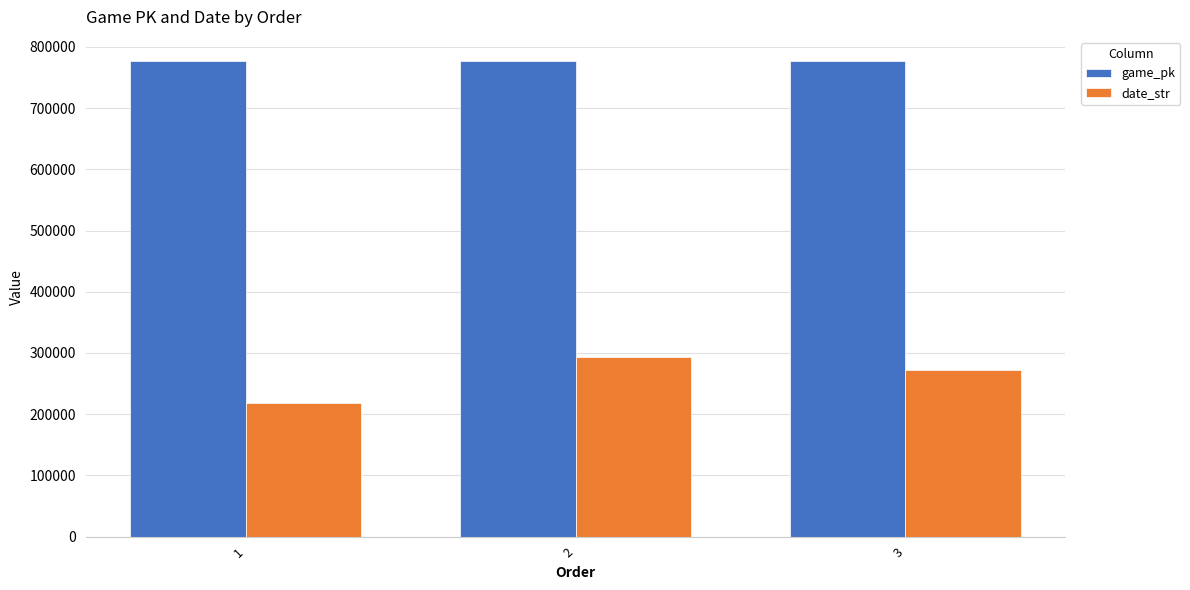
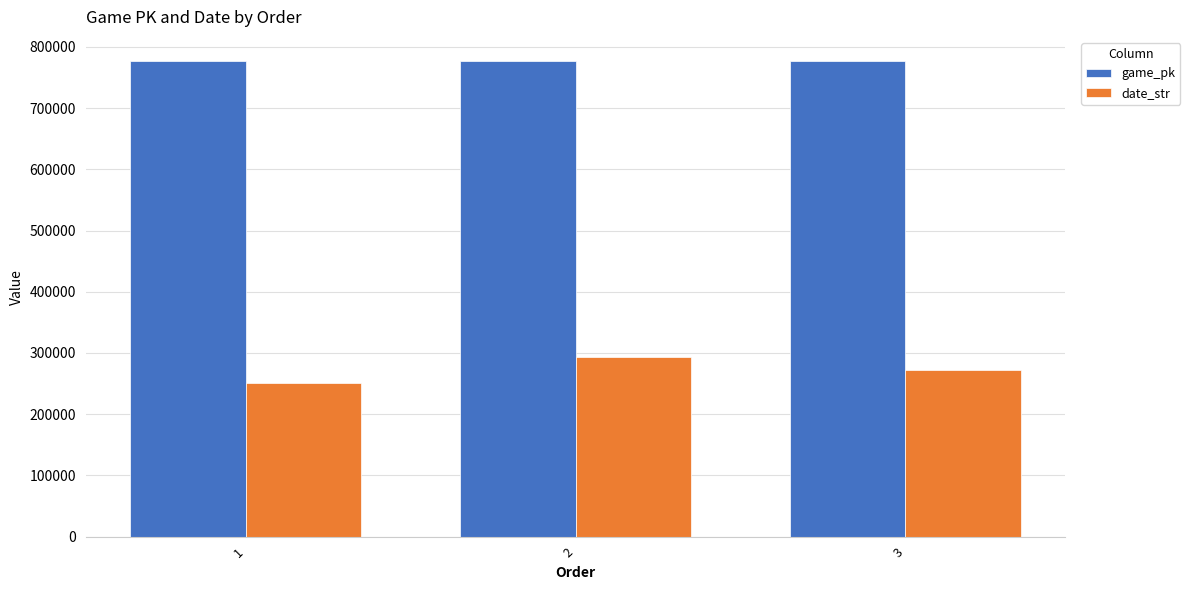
date_str, 1: 220000 -> 250000
